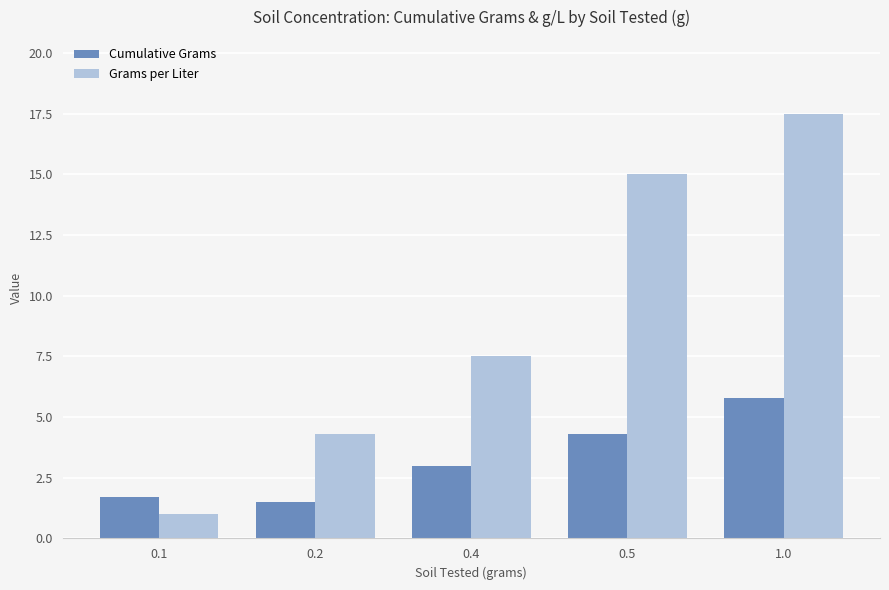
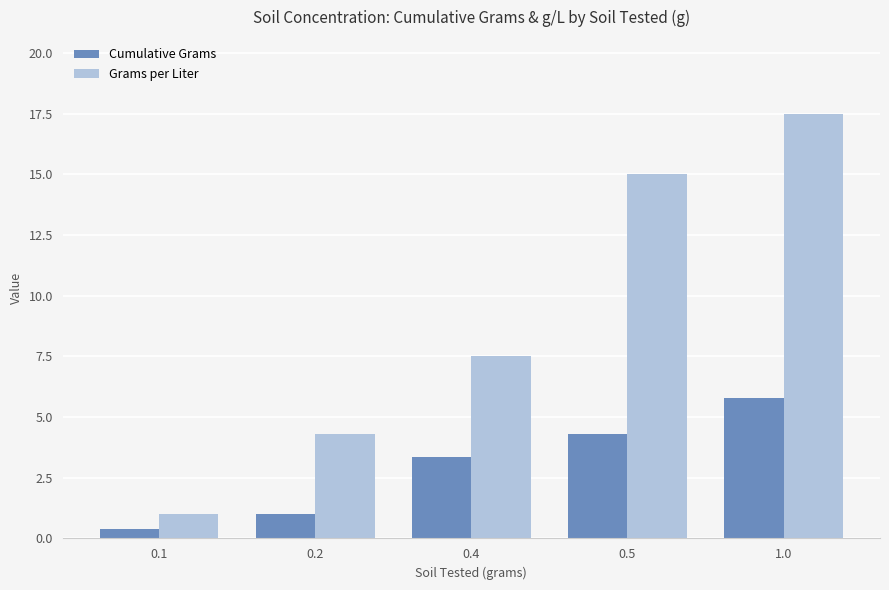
Cumulative Grams, 0.1: 1.7 -> 0.4
Cumulative Grams, 0.2: 1.5 -> 1.0
Cumulative Grams, 0.4: 3.0 -> 3.4
